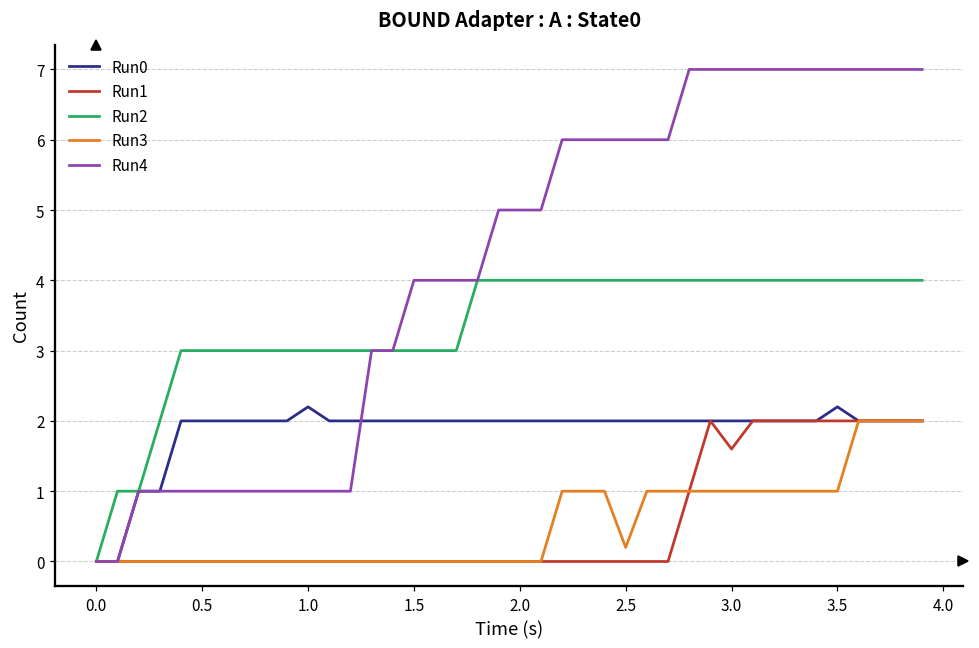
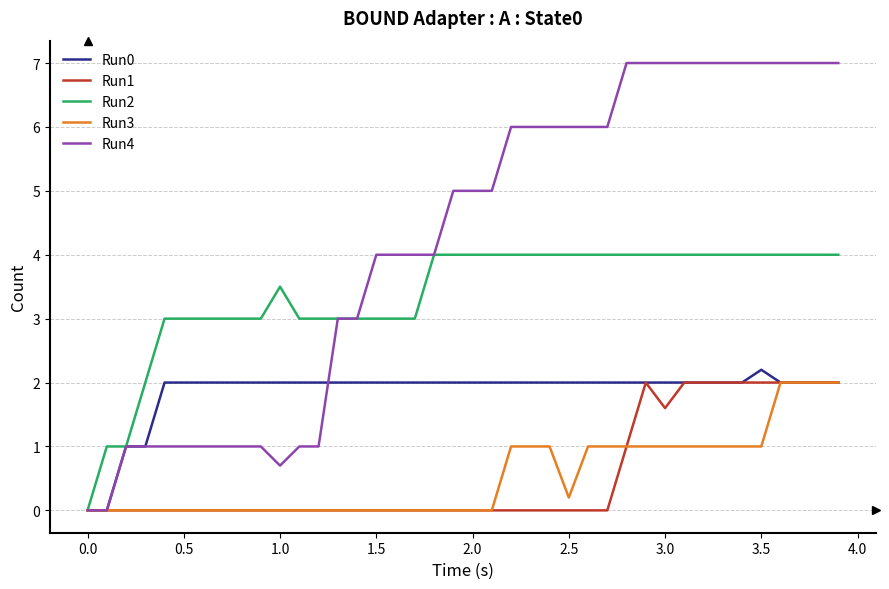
Run0, 1.0: 2.2 -> 2.0
Run2, 1.0: 3.0 -> 3.5
Run4, 1.0: 1.0 -> 0.7
